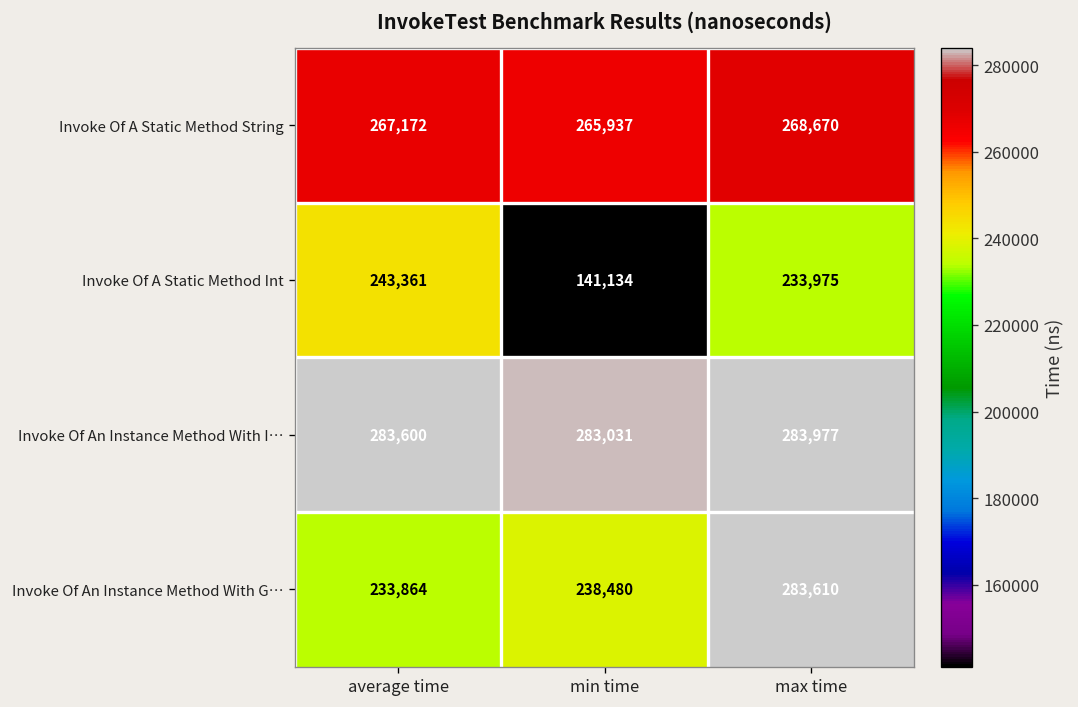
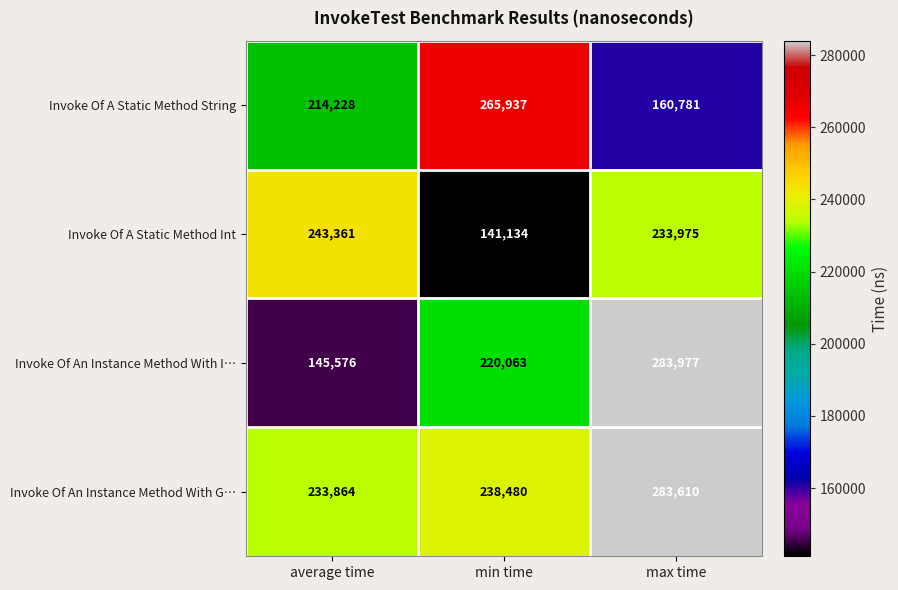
Invoke Of A Static Method String, average time: 267,172 -> 214,228
Invoke Of A Static Method String, max time: 268,670 -> 160,781
Invoke Of An Instance Method With I…, average time: 283,600 -> 145,576
Invoke Of An Instance Method With I…, min time: 283,031 -> 220,063
